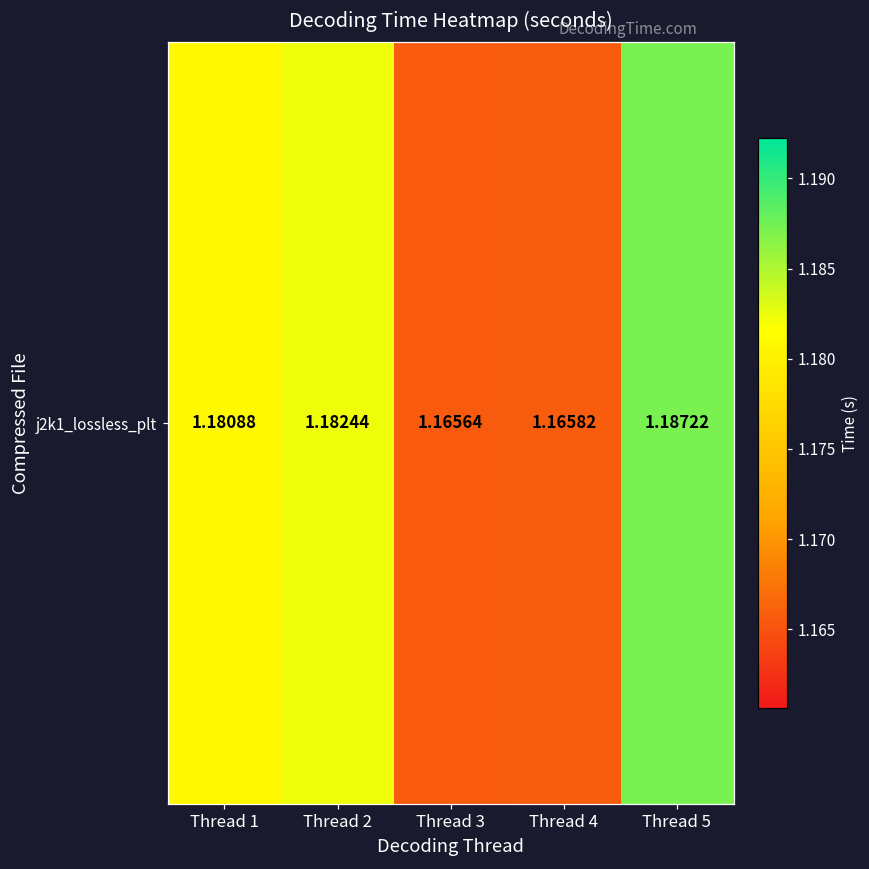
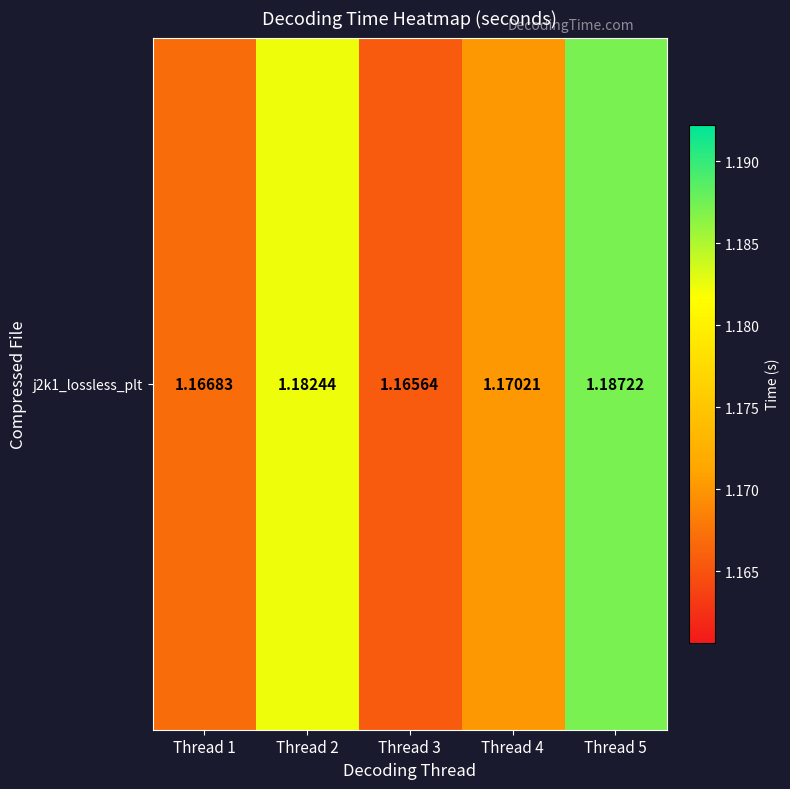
j2k1_lossless_plt, Thread 1: 1.18088 -> 1.16683
j2k1_lossless_plt, Thread 4: 1.16582 -> 1.17021
